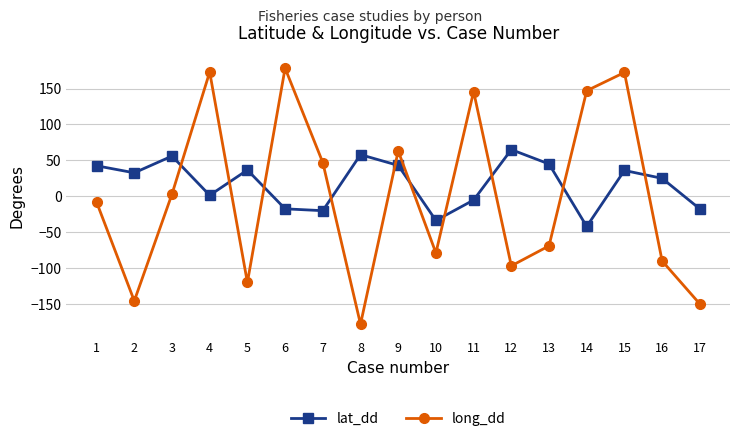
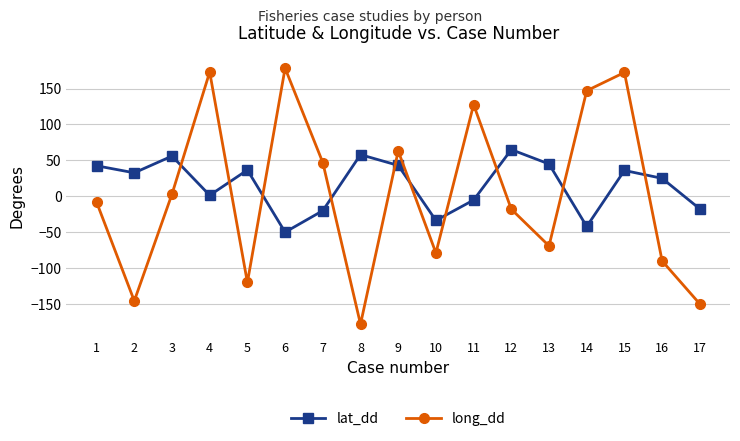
lat_dd, 6: -20 -> -50
long_dd, 11: 150 -> 130
long_dd, 12: -100 -> -20
